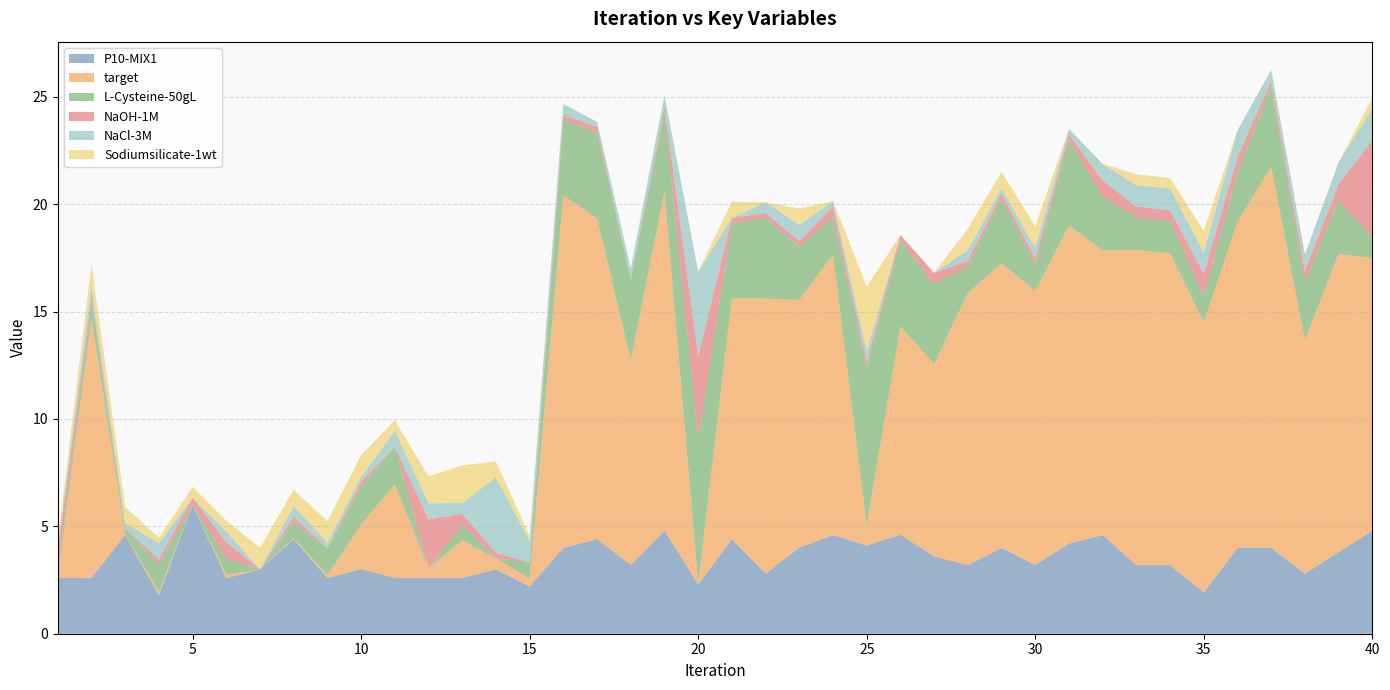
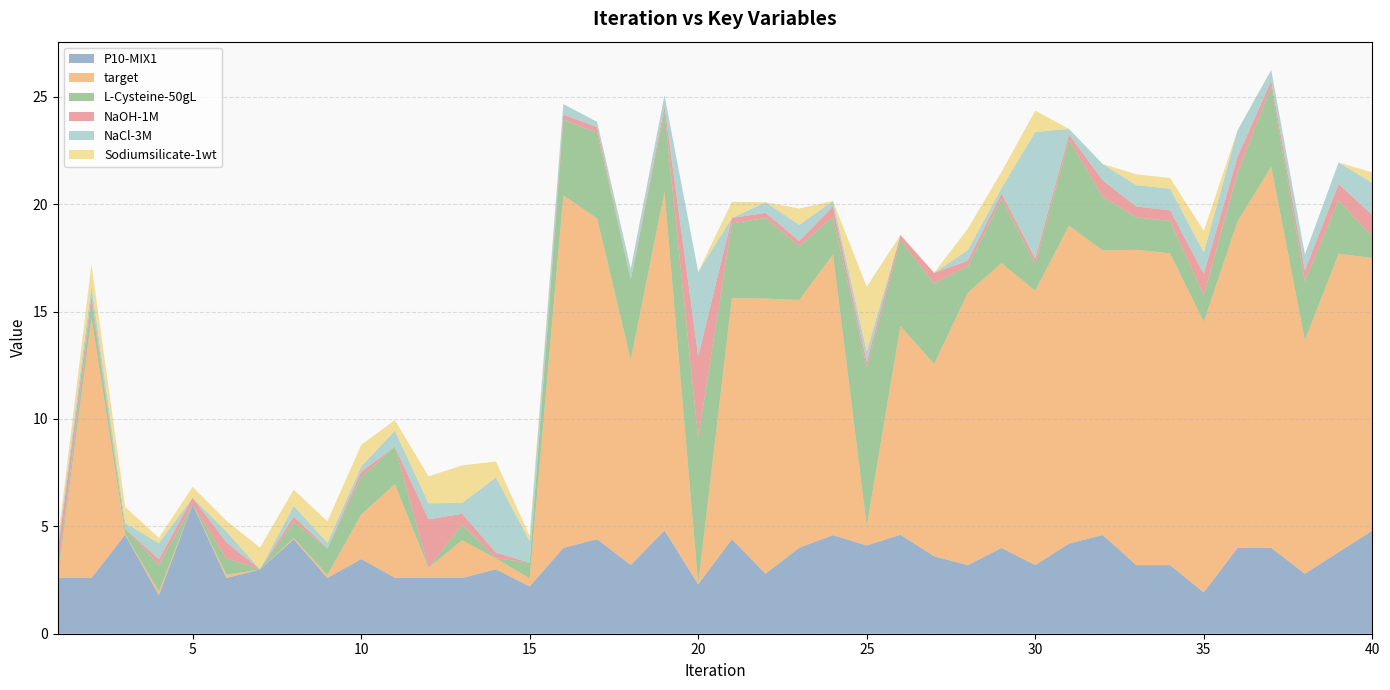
P10-MIX1, 10: 3.0 -> 3.5
NaCl-3M, 30: 0.5 -> 5.9
NaOH-1M, 40: 4.5 -> 1.0
